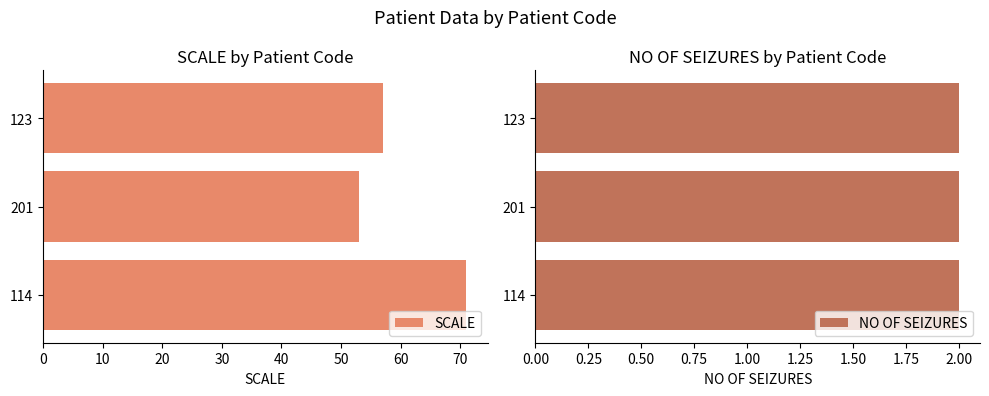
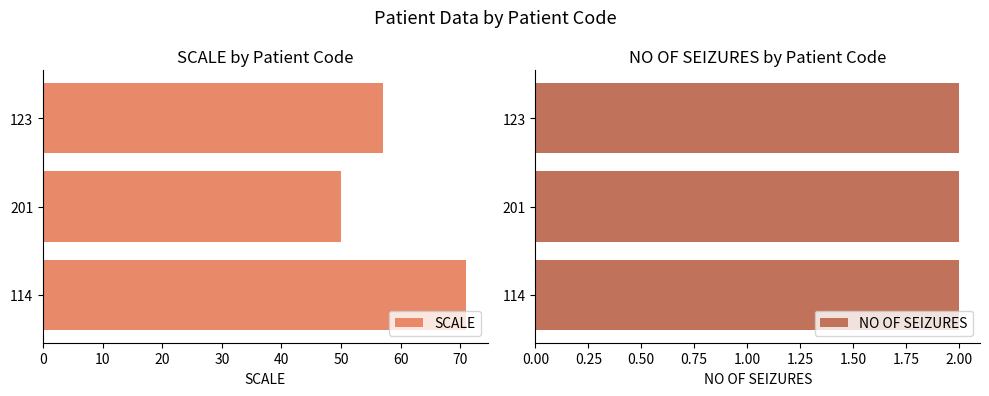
SCALE by Patient Code, 201: 53 -> 50
